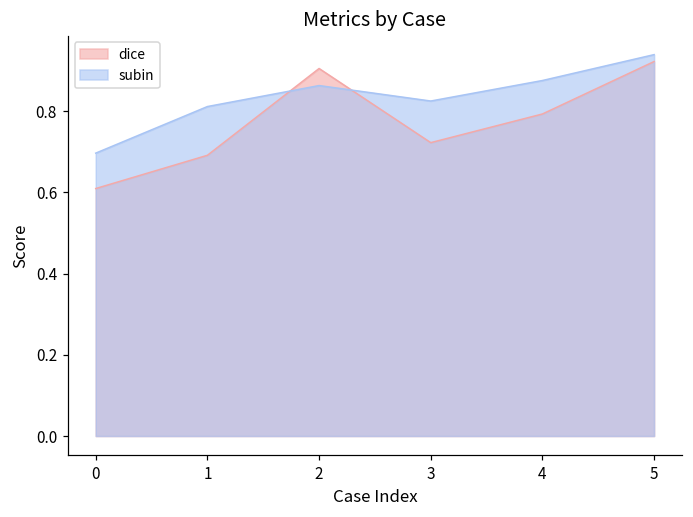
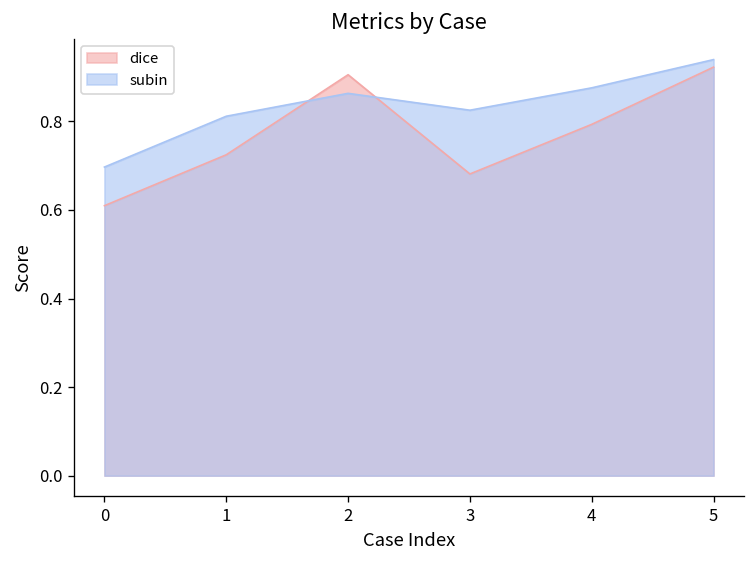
dice, 1: 0.69 -> 0.72
dice, 3: 0.72 -> 0.68
